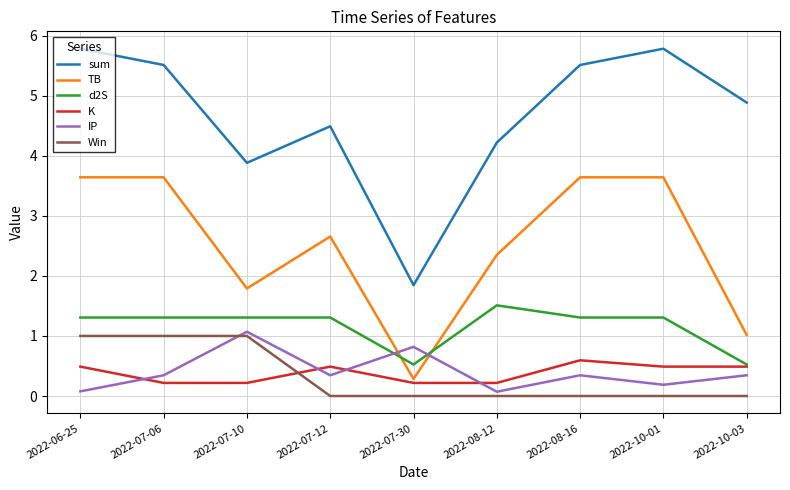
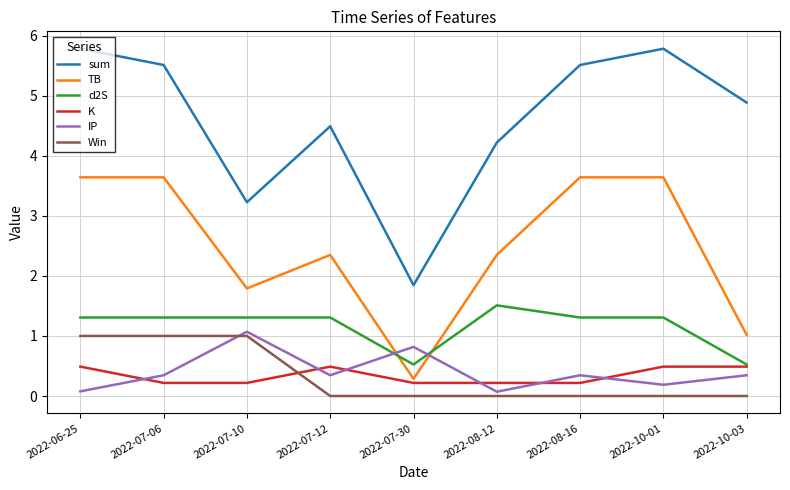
sum, 2022-07-10: 3.9 -> 3.2
TB, 2022-07-12: 2.7 -> 2.3
K, 2022-08-16: 0.6 -> 0.2
